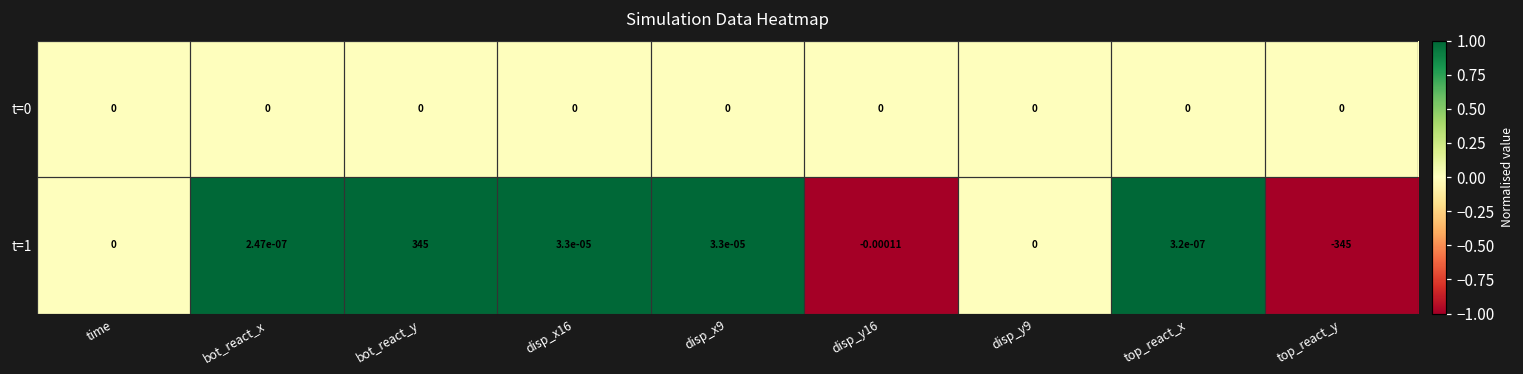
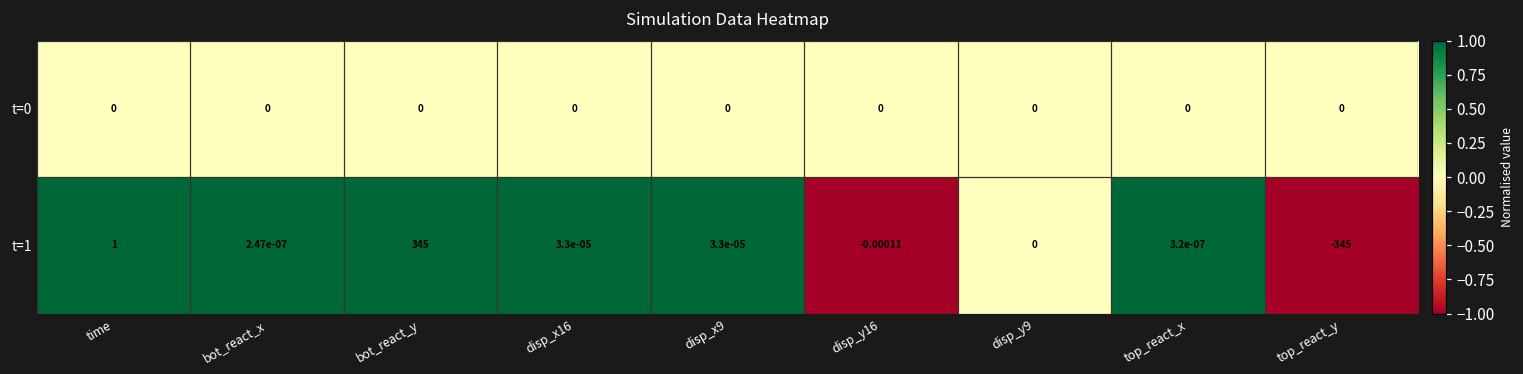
t=1, time: 0 -> 1
